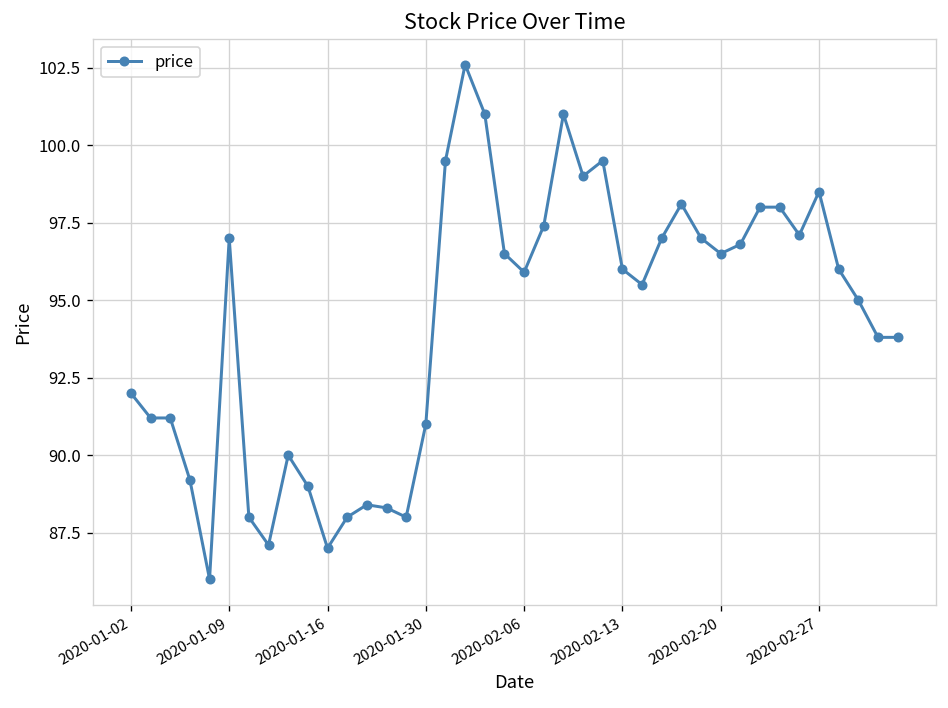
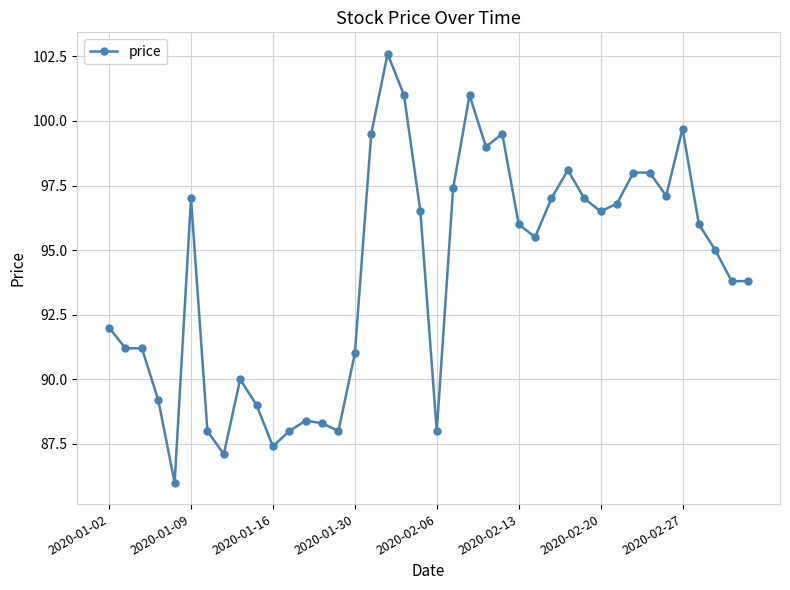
2020-01-16: 87.0 -> 87.4
2020-02-06: 95.9 -> 88.0
2020-02-27: 98.5 -> 99.7
